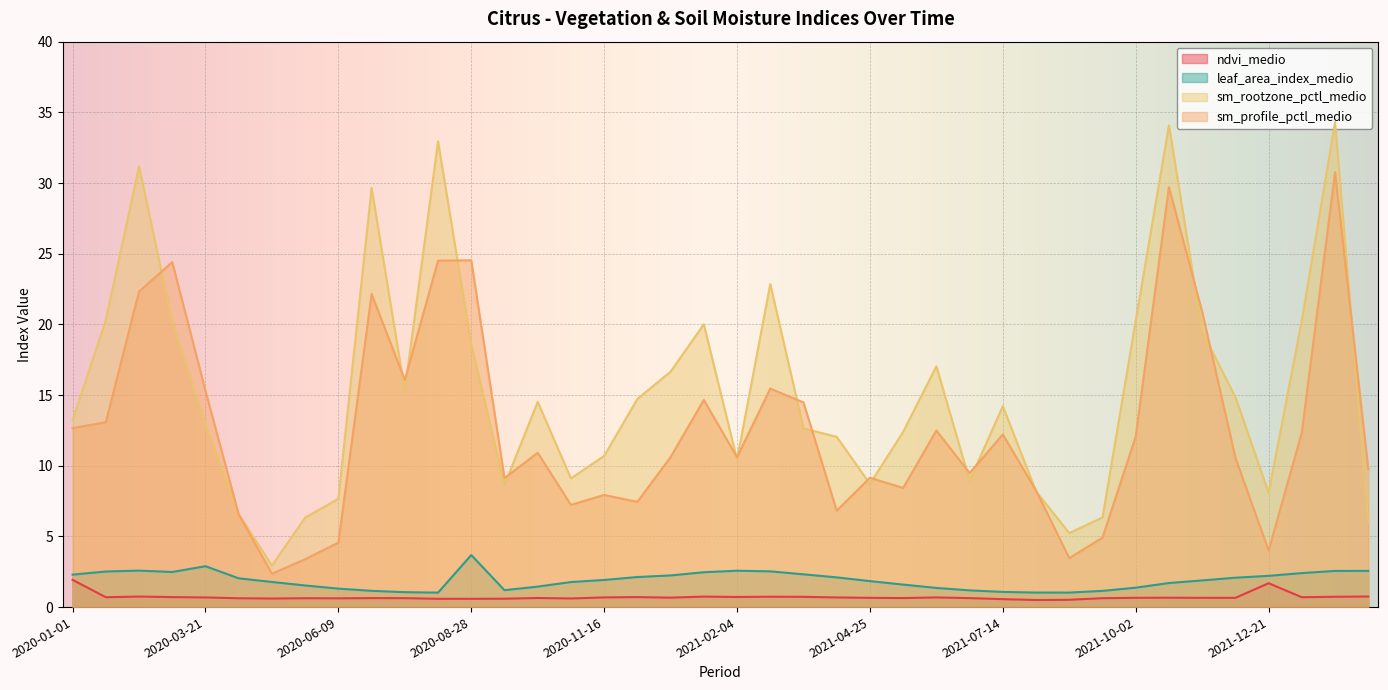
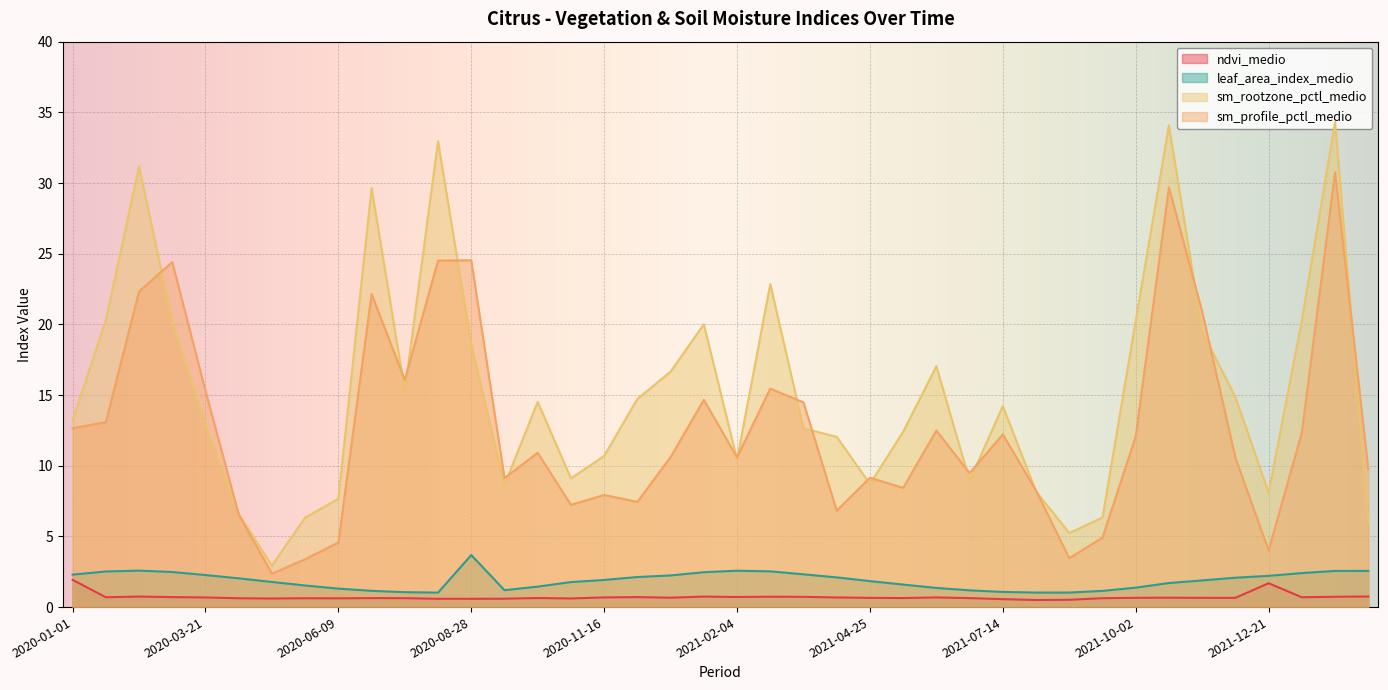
leaf_area_index_medio, 2020-03-21: 2.9 -> 2.3
